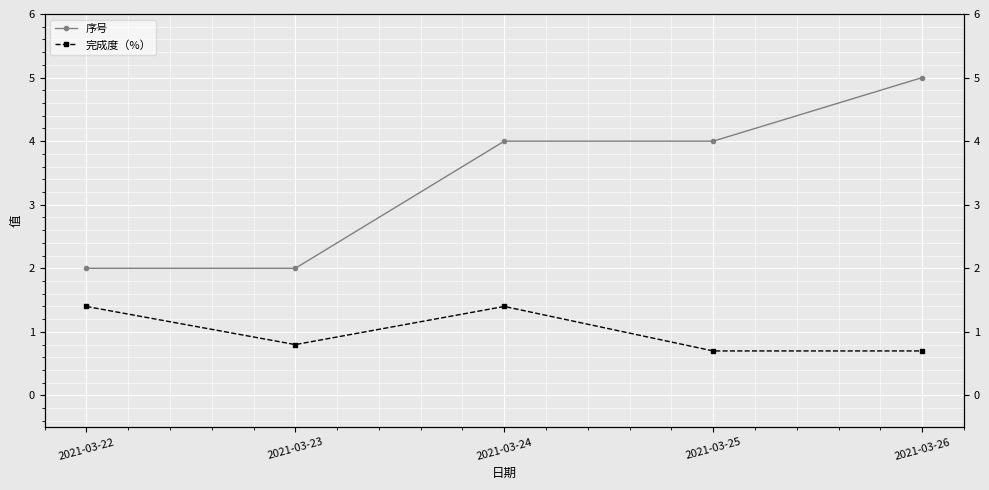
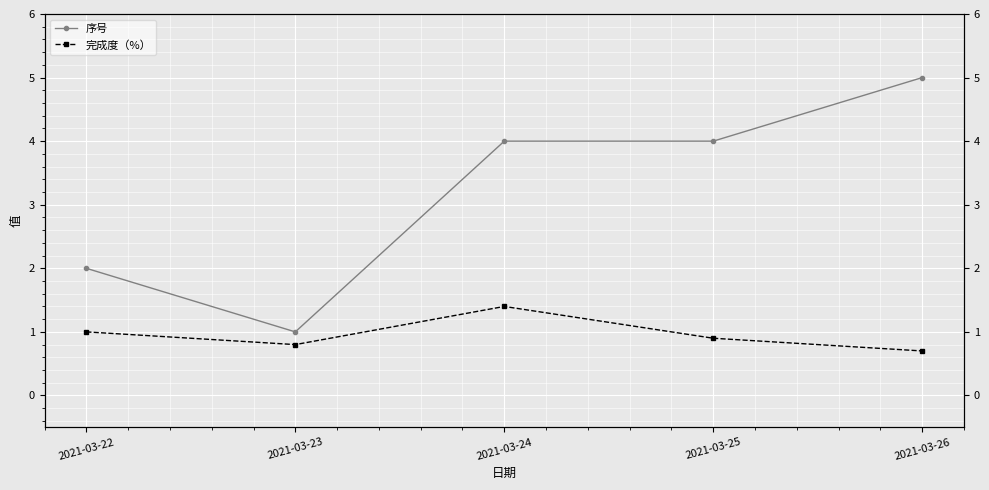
完成度（%）, 2021-03-22: 1.4 -> 1.0
序号, 2021-03-23: 2 -> 1
完成度（%）, 2021-03-25: 0.7 -> 0.9
